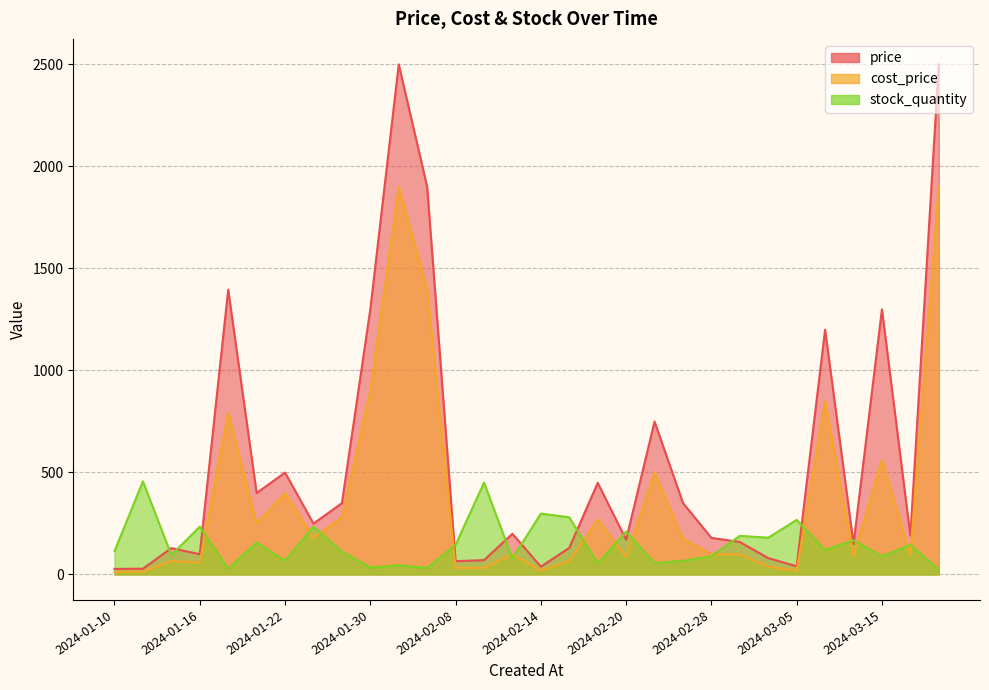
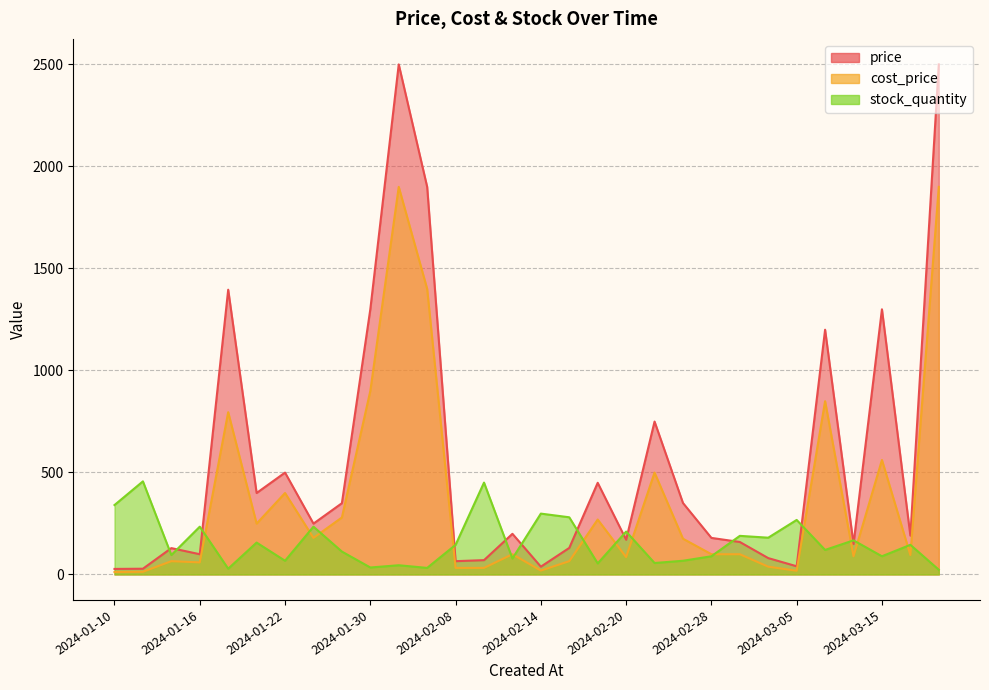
stock_quantity, 2024-01-10: 110 -> 340
